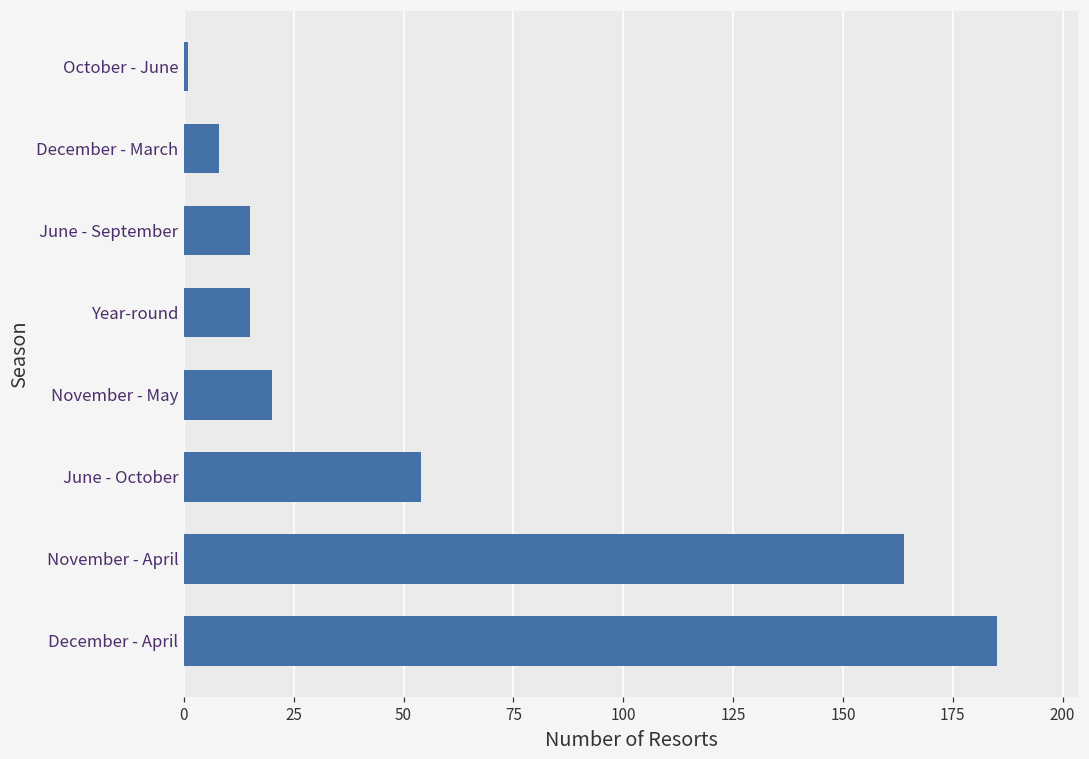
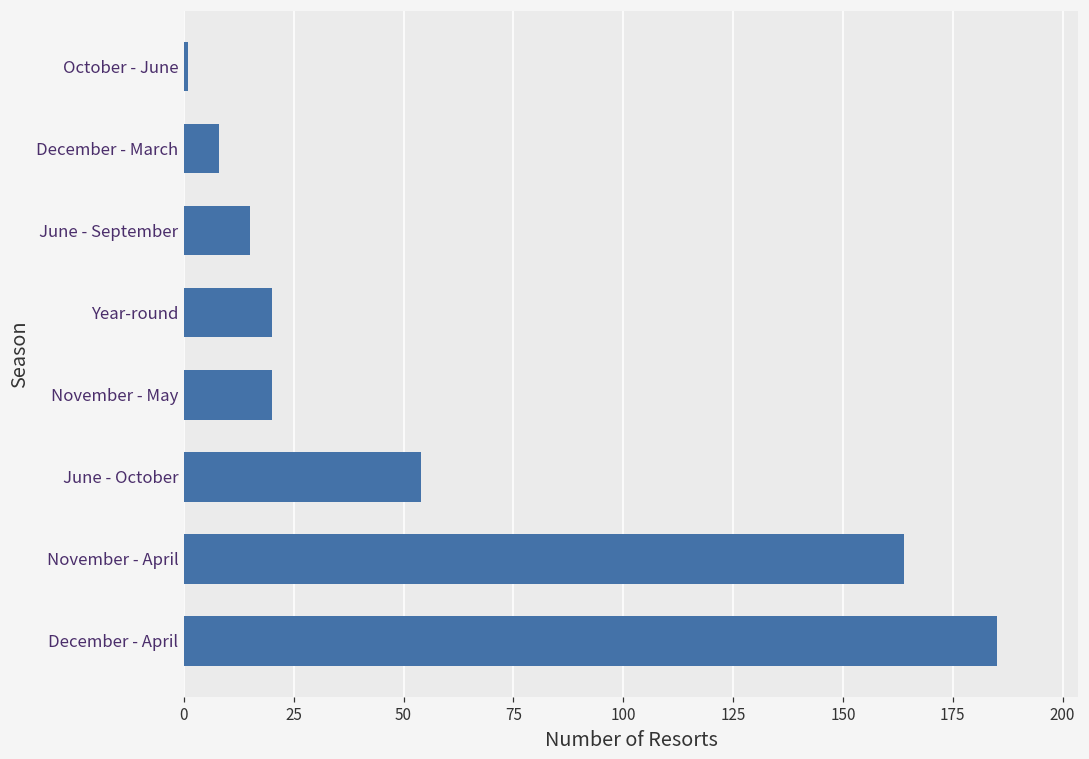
Year-round: 15 -> 20
